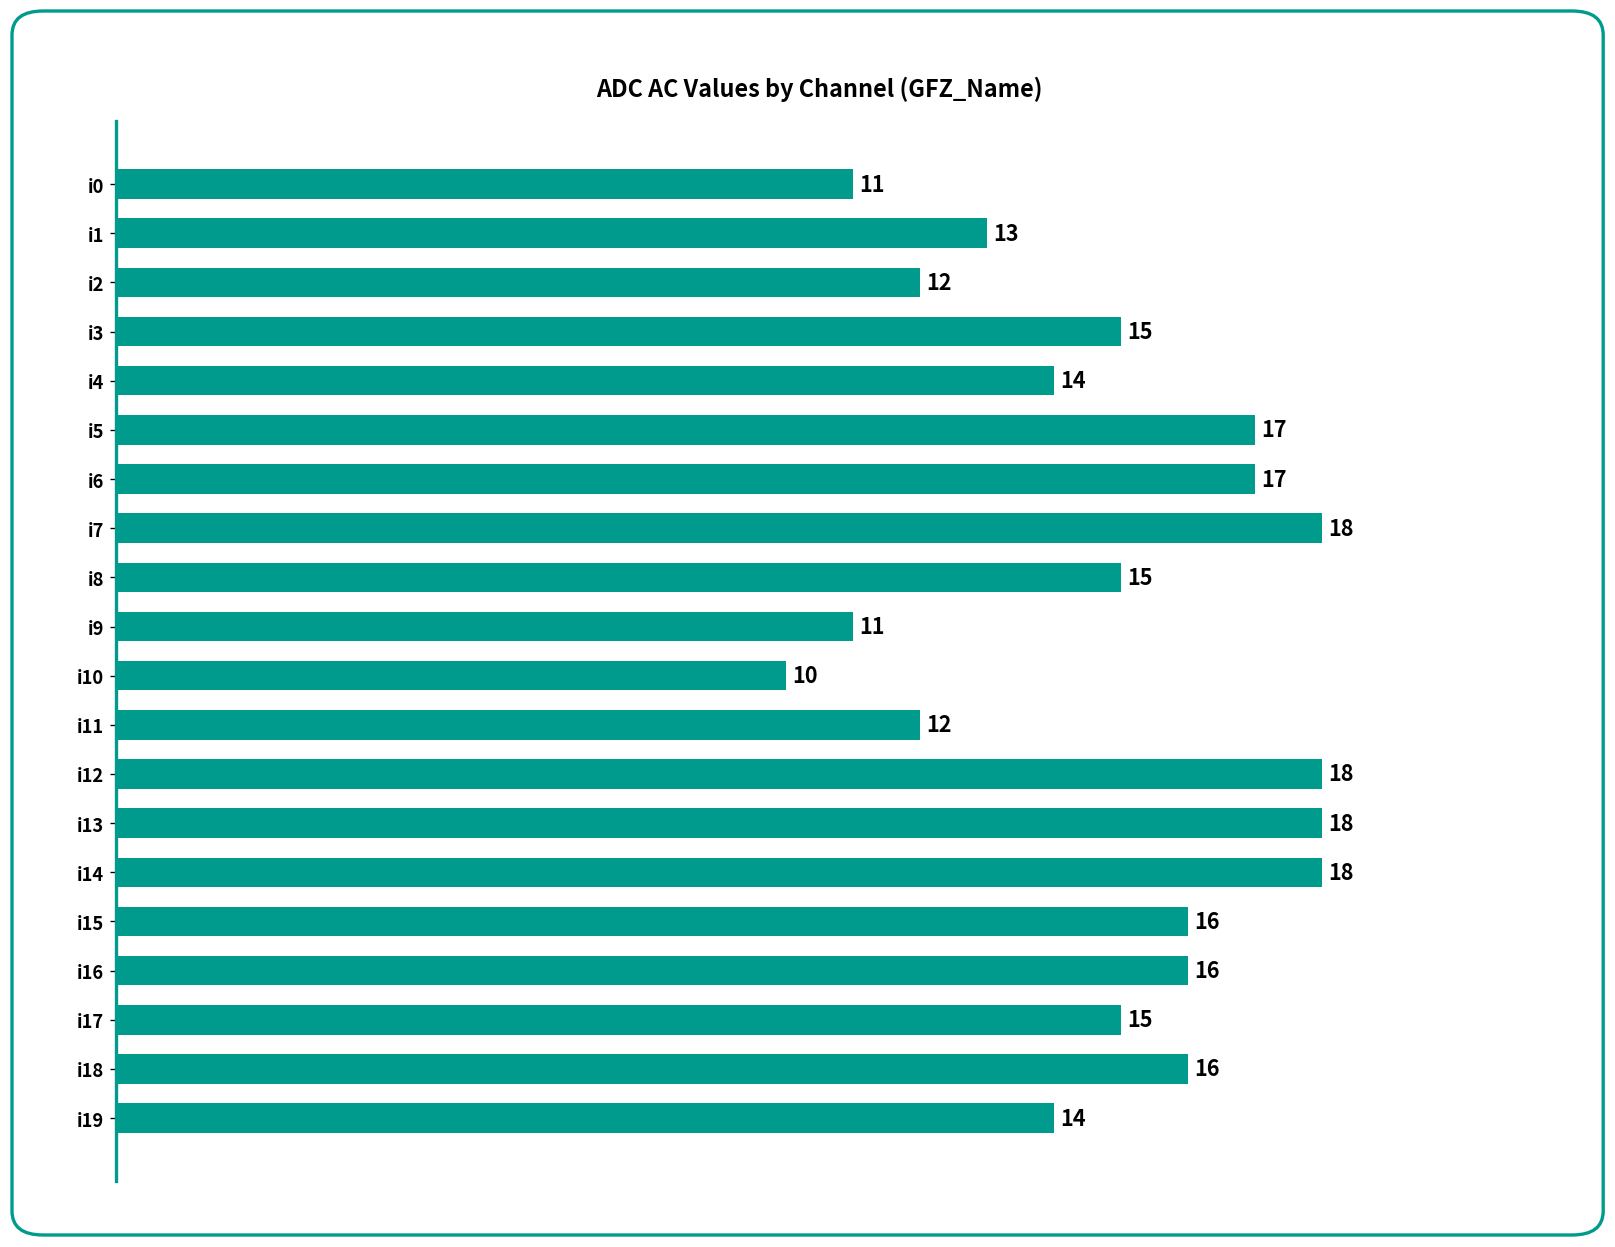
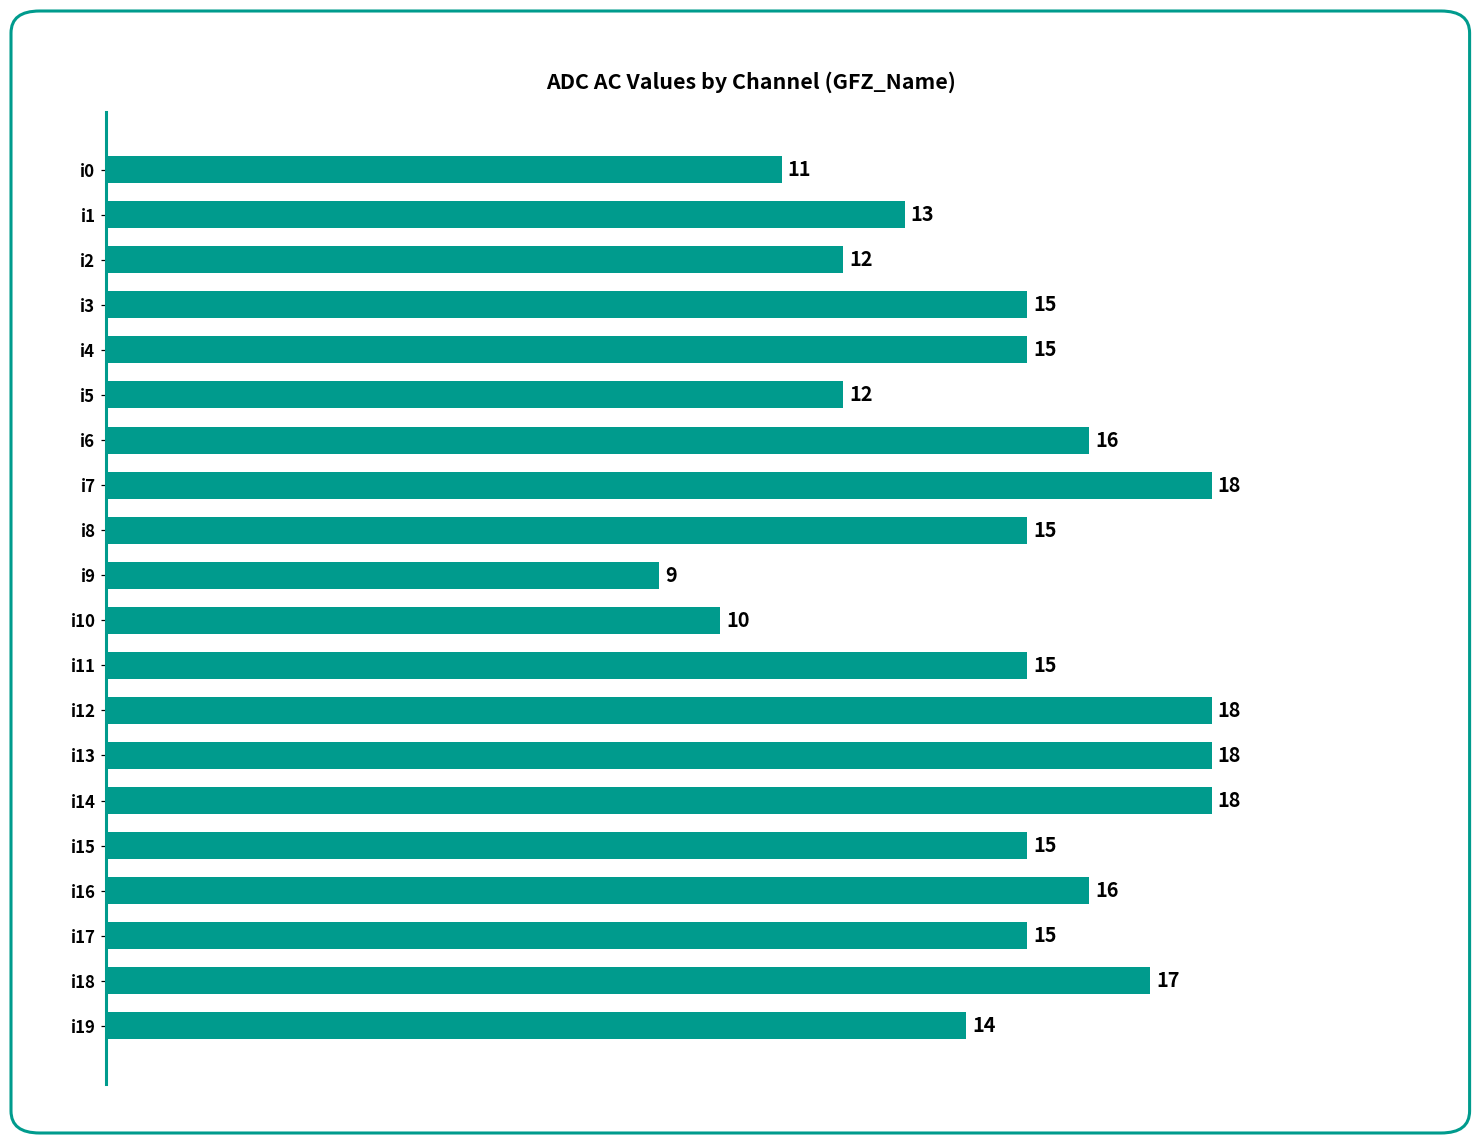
i4: 14 -> 15
i5: 17 -> 12
i6: 17 -> 16
i9: 11 -> 9
i11: 12 -> 15
i15: 16 -> 15
i18: 16 -> 17
